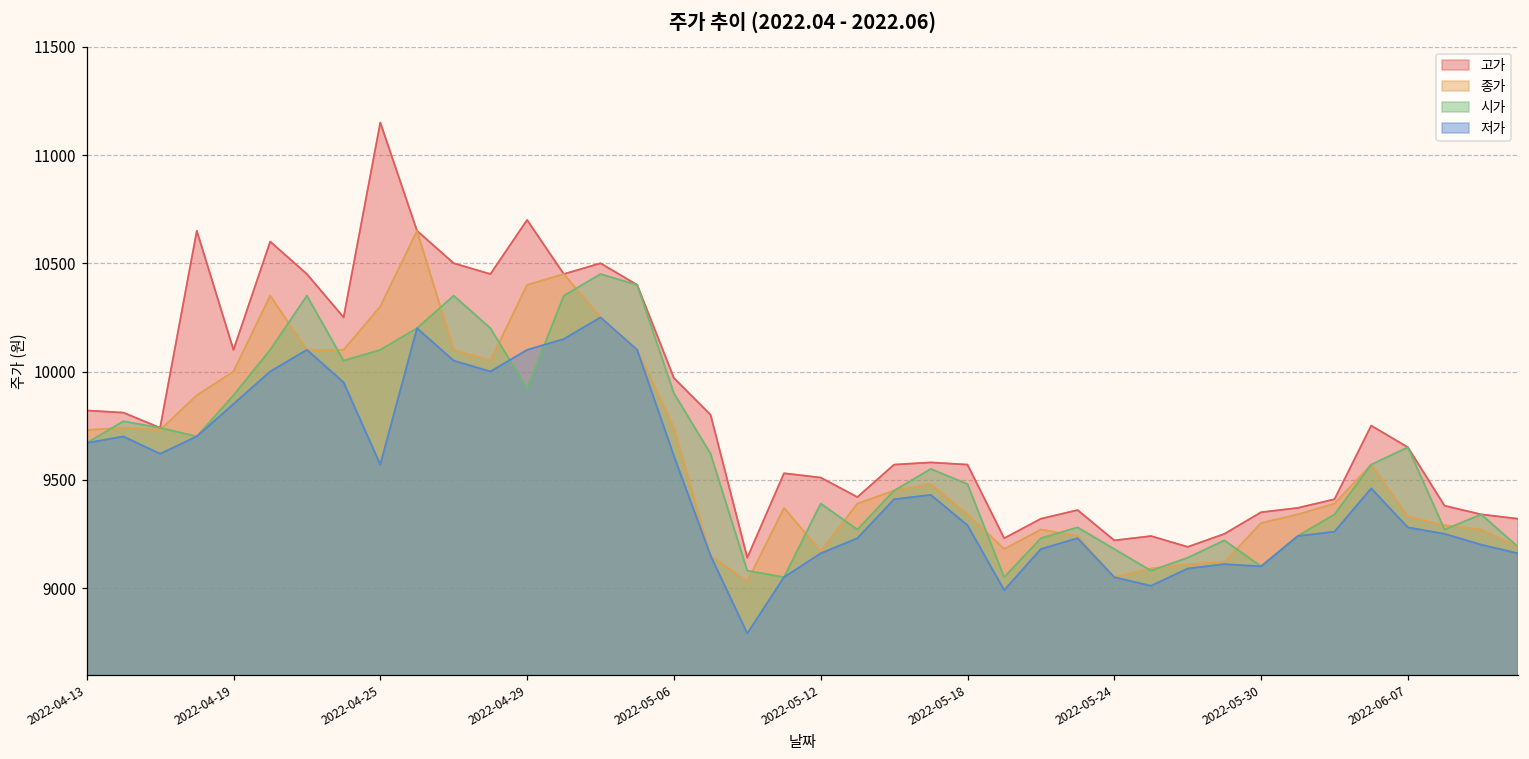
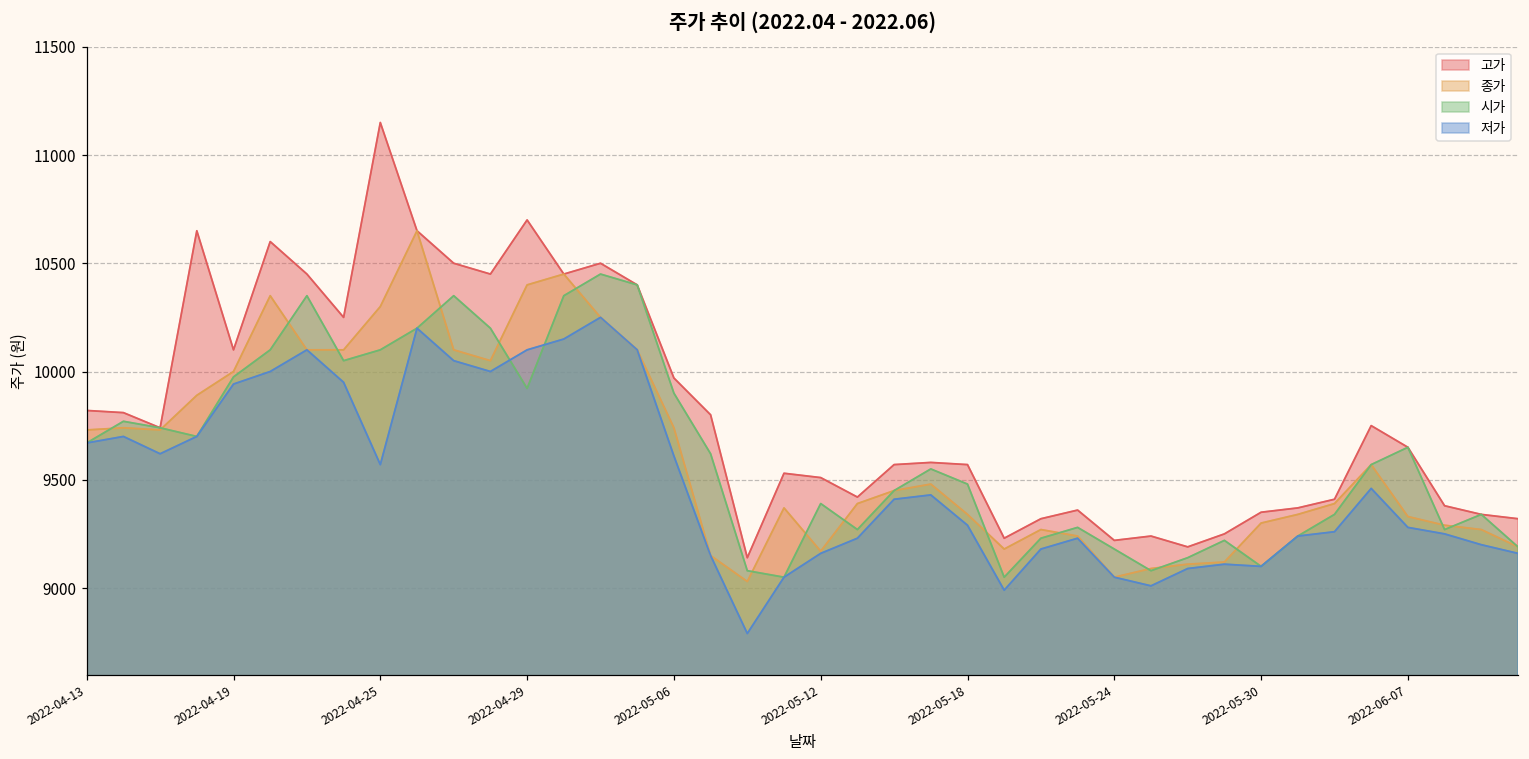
시가, 2022-04-19: 9890 -> 9980
저가, 2022-04-19: 9850 -> 9940
